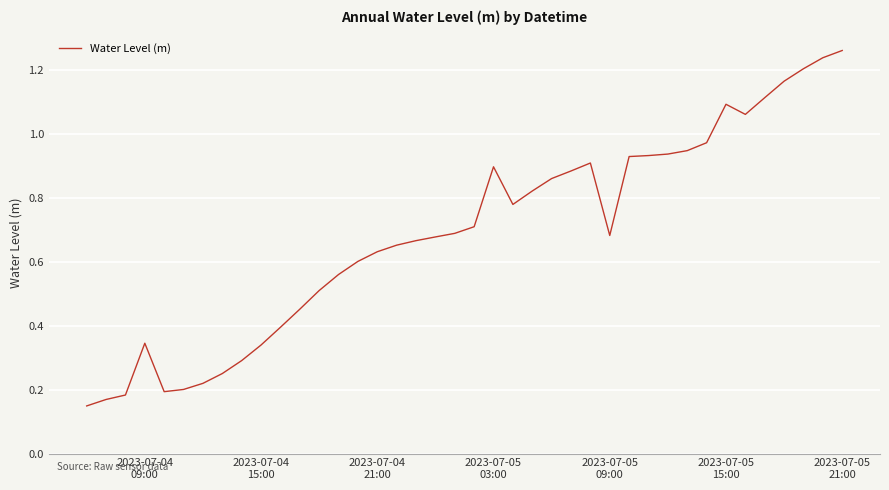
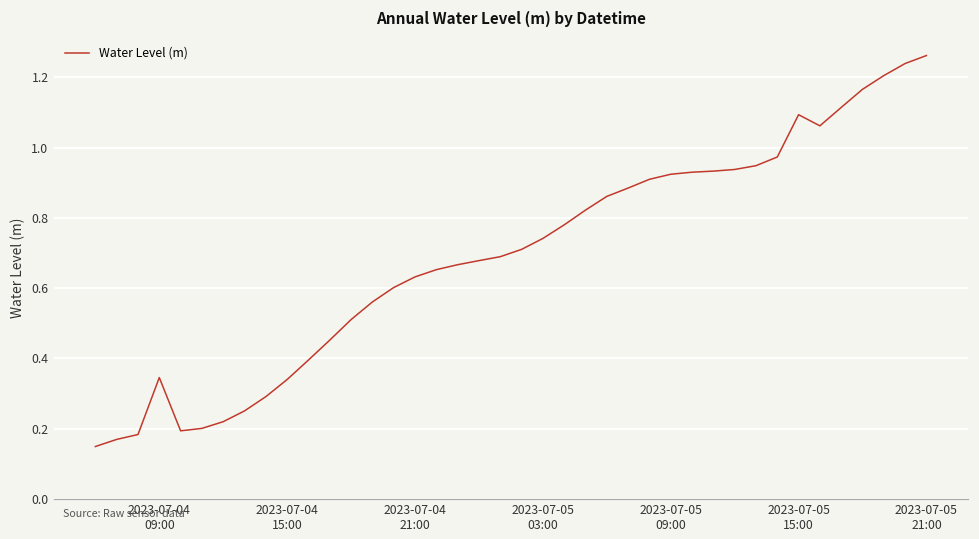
2023-07-05 03:00: 0.90 -> 0.74
2023-07-05 09:00: 0.68 -> 0.92
